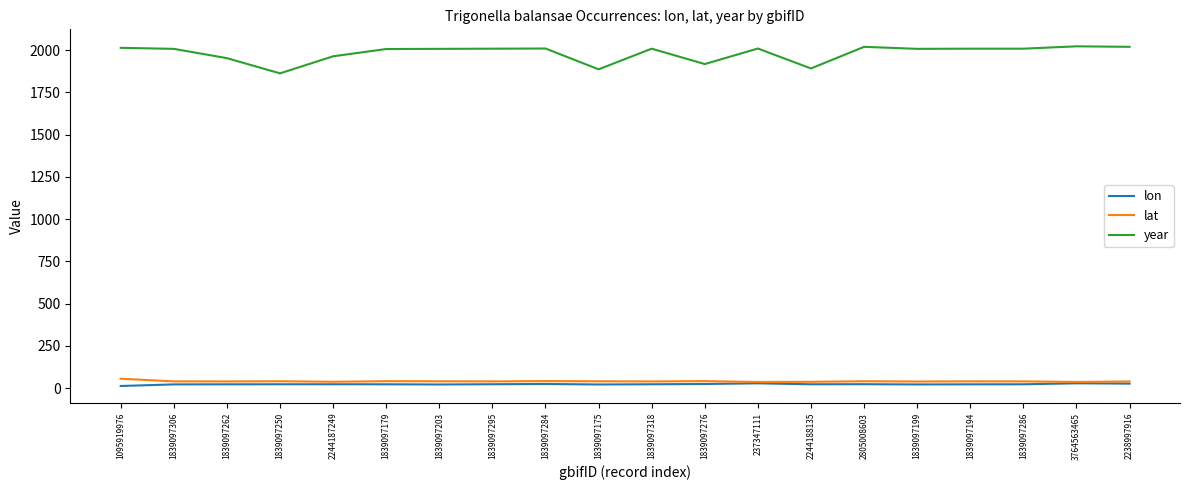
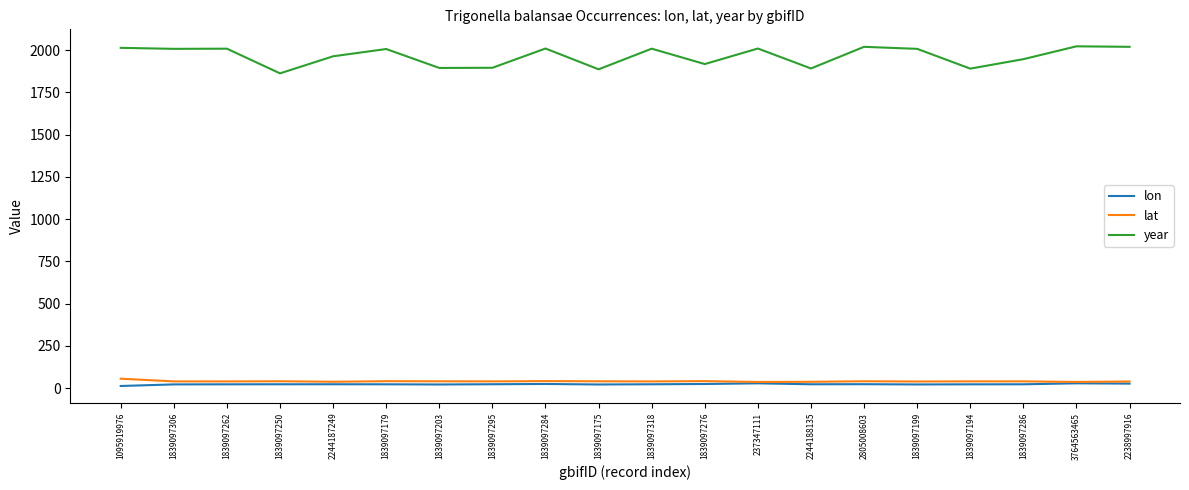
year, 1839097262: 1950 -> 2010
year, 1839097203: 2010 -> 1890
year, 1839097295: 2010 -> 1900
year, 1839097194: 2010 -> 1890
year, 1839097286: 2010 -> 1950
